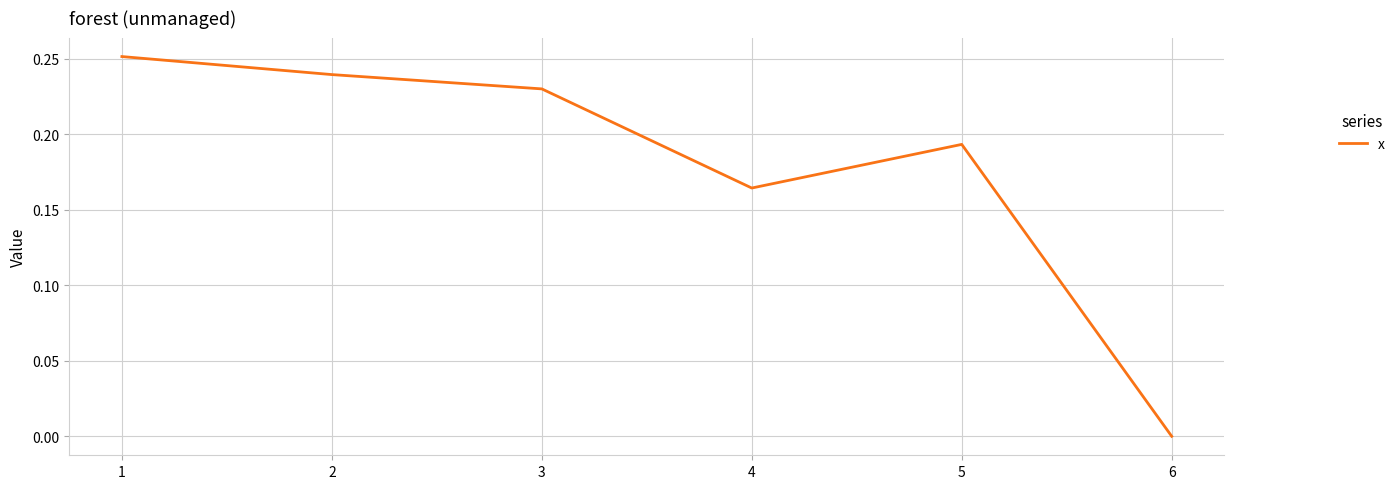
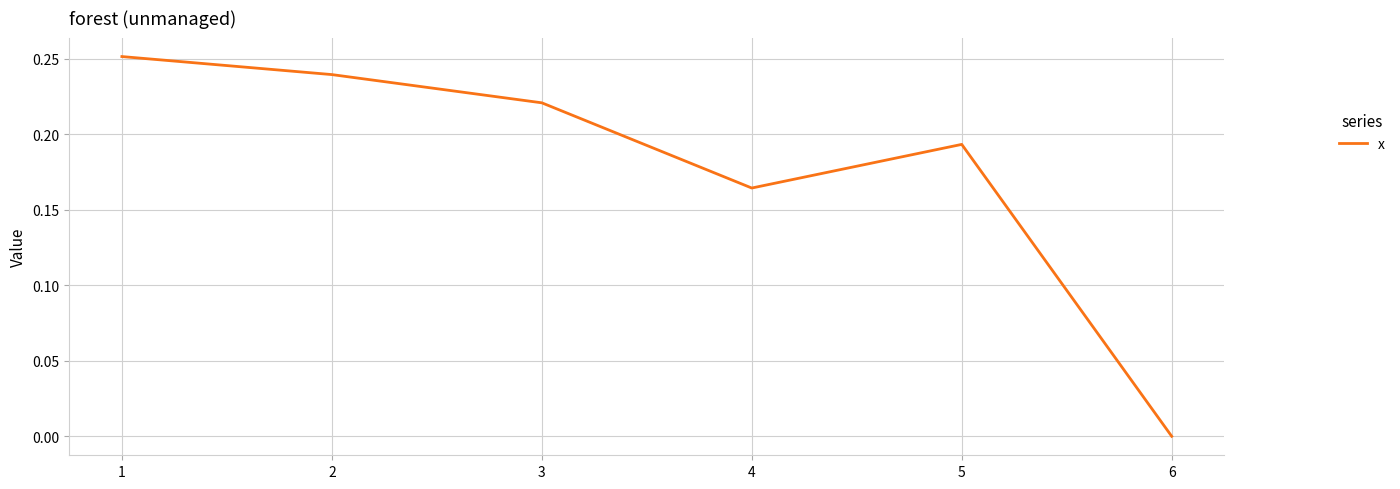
3: 0.230 -> 0.221
